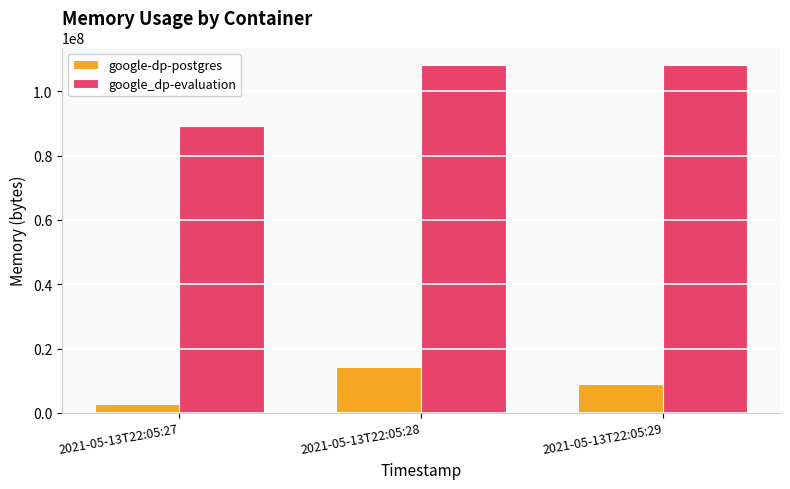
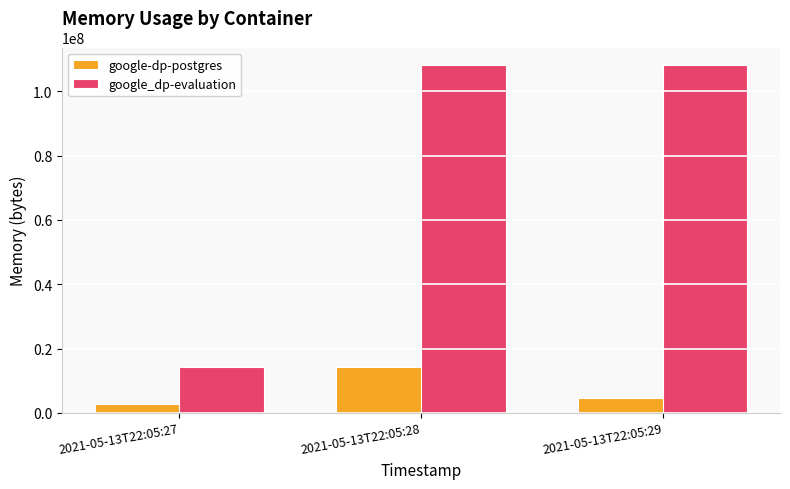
google_dp-evaluation, 2021-05-13T22:05:27: 89000000 -> 14000000
google-dp-postgres, 2021-05-13T22:05:29: 9000000 -> 5000000
